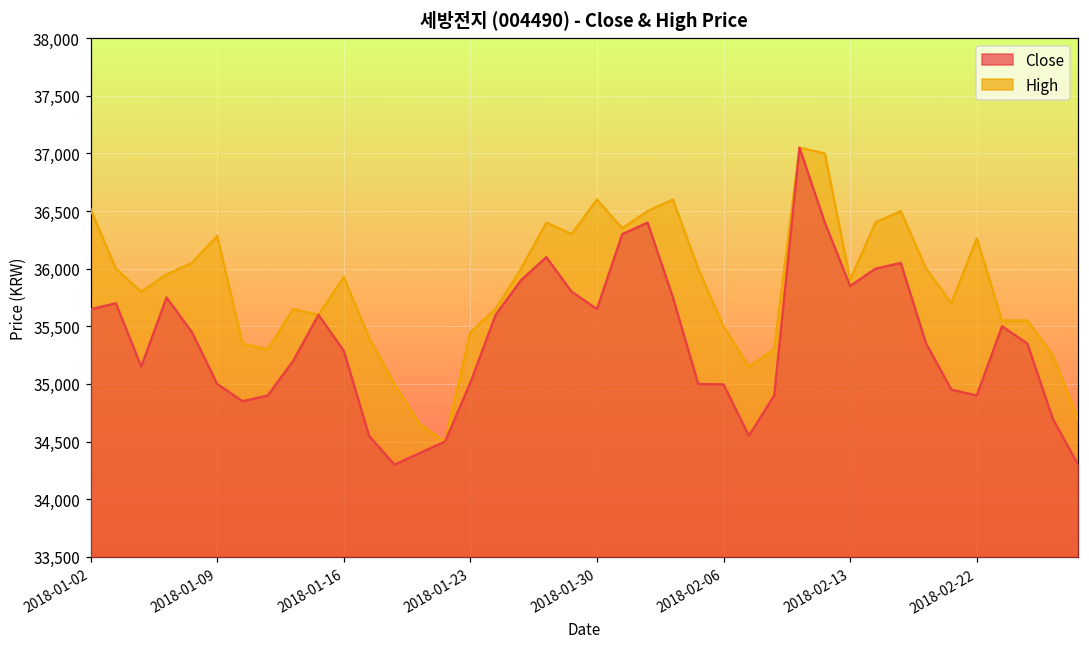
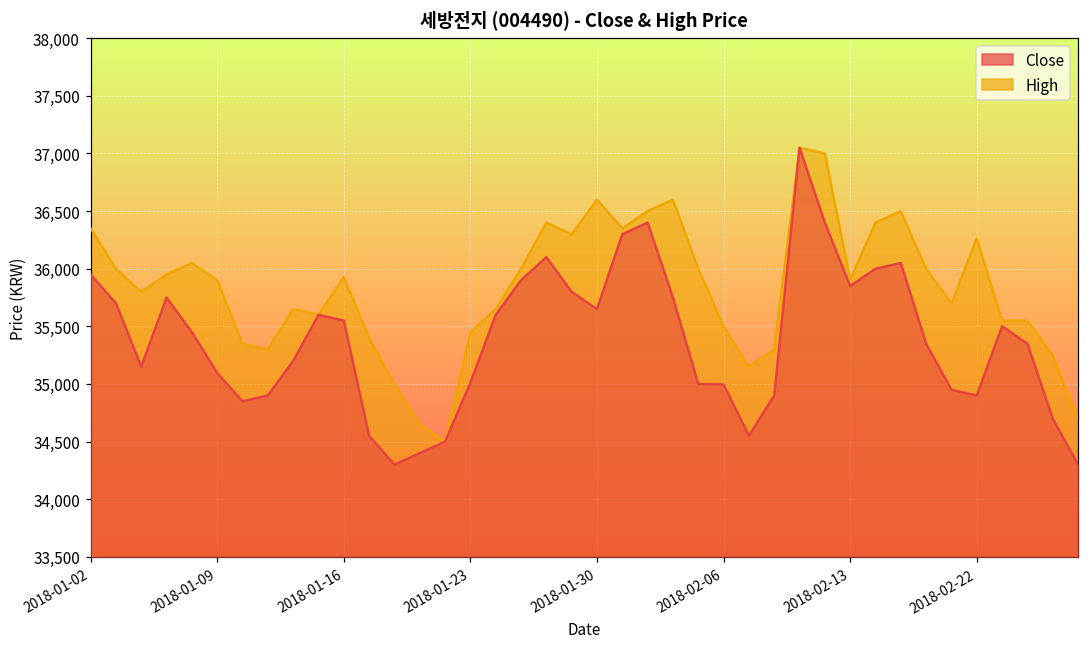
High, 2018-01-02: 36,520 -> 36,350
Close, 2018-01-02: 35,650 -> 35,950
High, 2018-01-09: 36,280 -> 35,900
Close, 2018-01-09: 35,000 -> 35,100
Close, 2018-01-16: 35,290 -> 35,550
